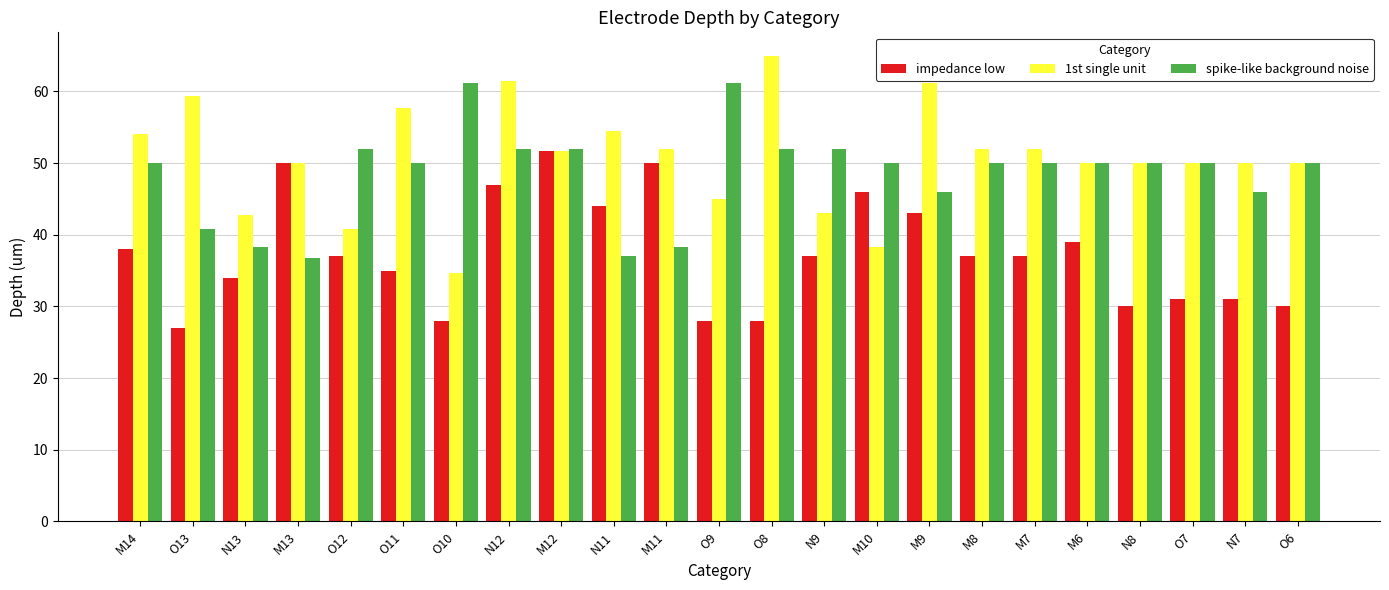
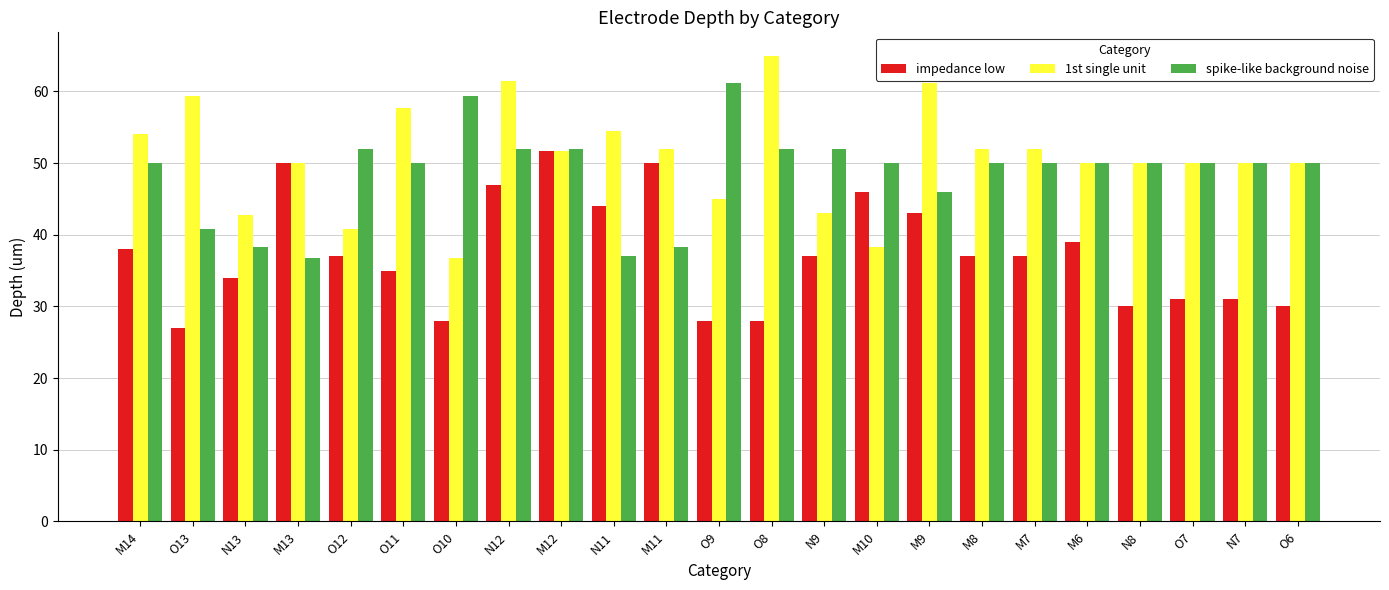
1st single unit, O10: 35 -> 37
spike-like background noise, O10: 61 -> 59
spike-like background noise, N7: 46 -> 50
